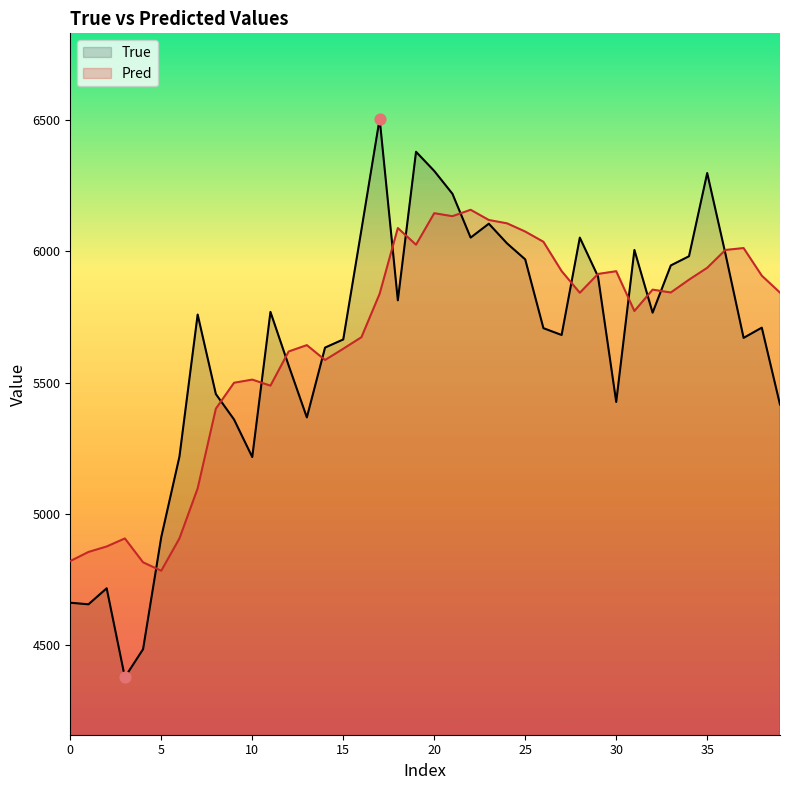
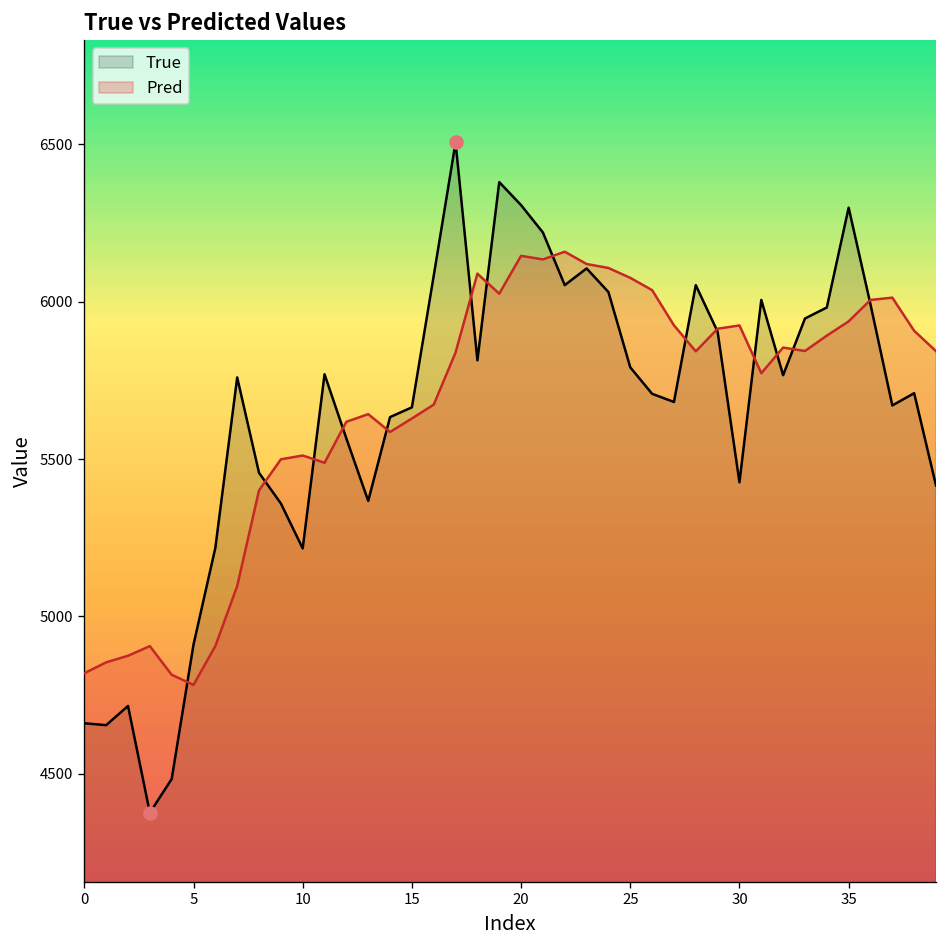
True, 25: 5970 -> 5790
